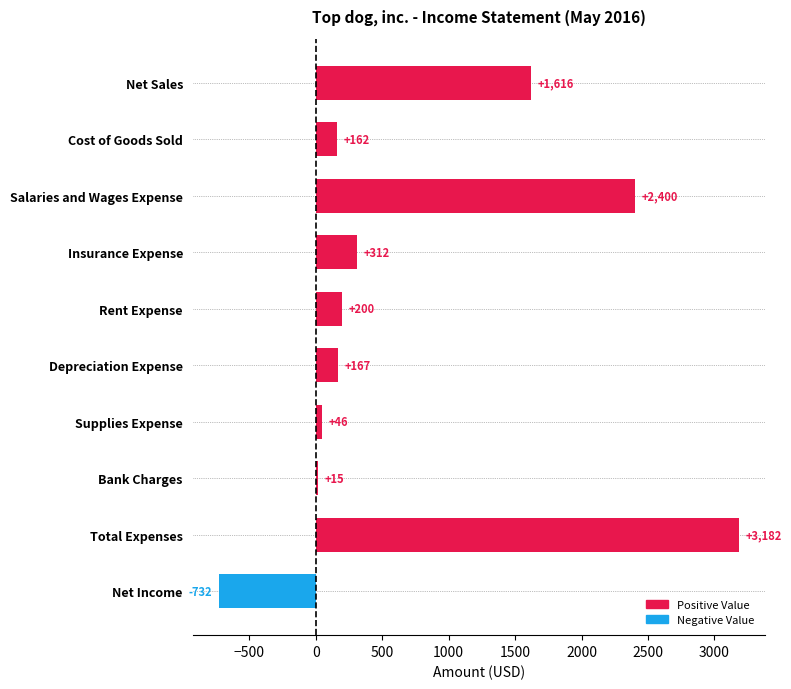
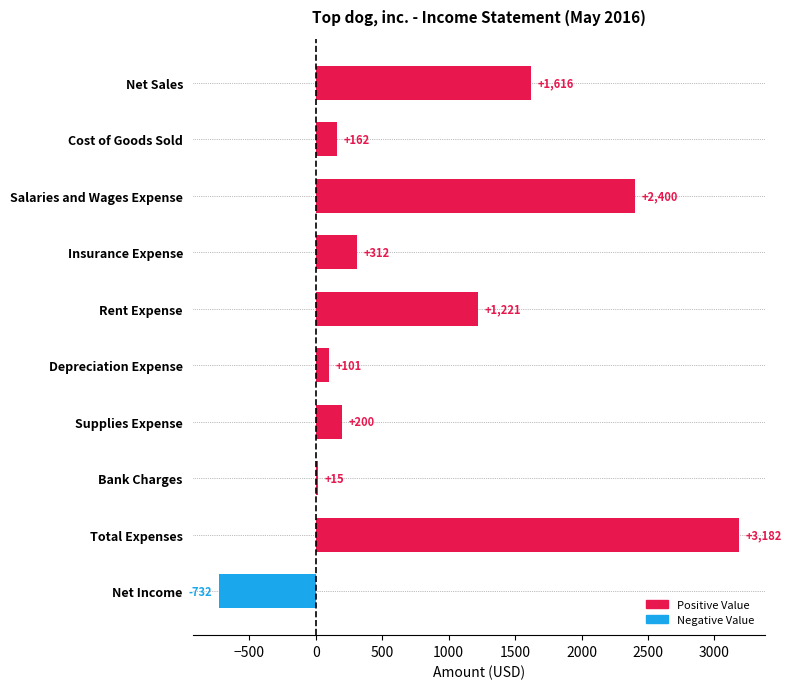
Rent Expense: +200 -> +1,221
Depreciation Expense: +167 -> +101
Supplies Expense: +46 -> +200
